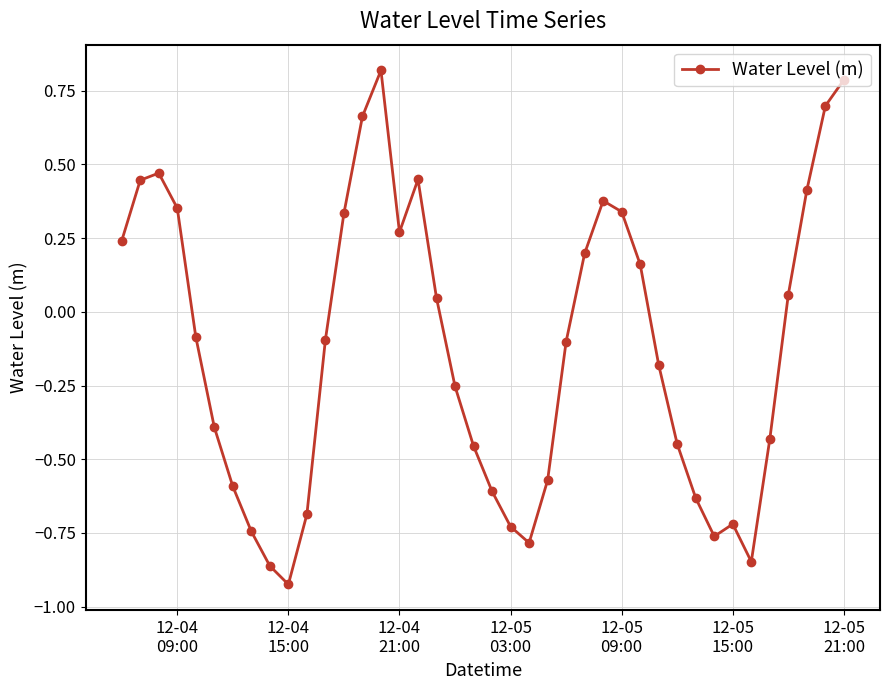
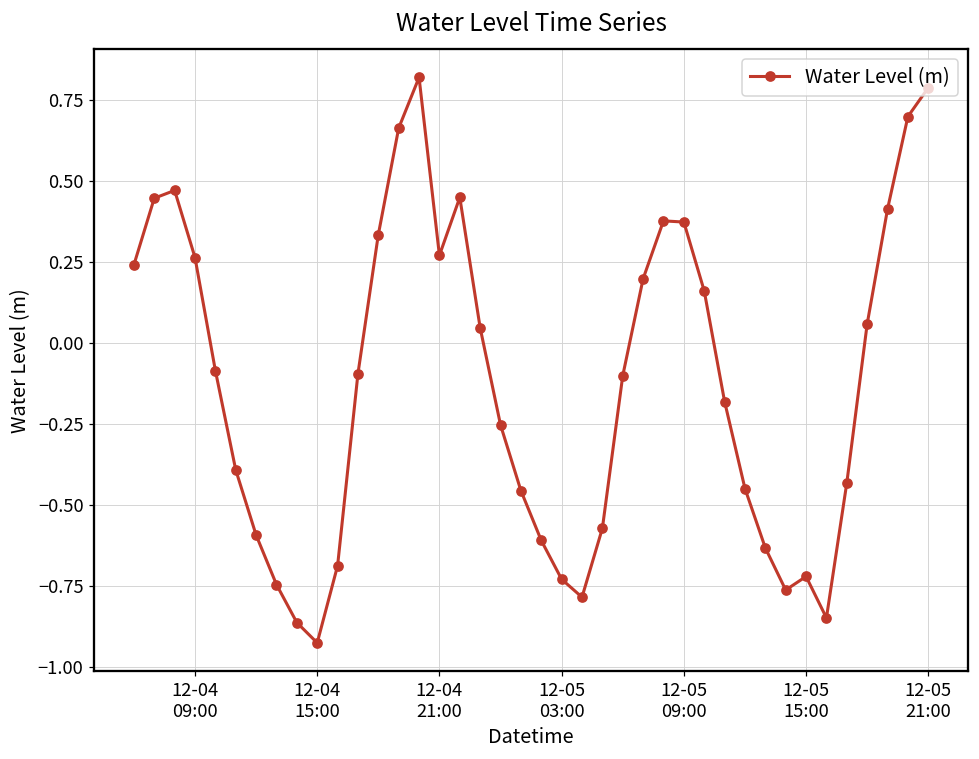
12-04 09:00: 0.35 -> 0.26
12-05 09:00: 0.34 -> 0.37
